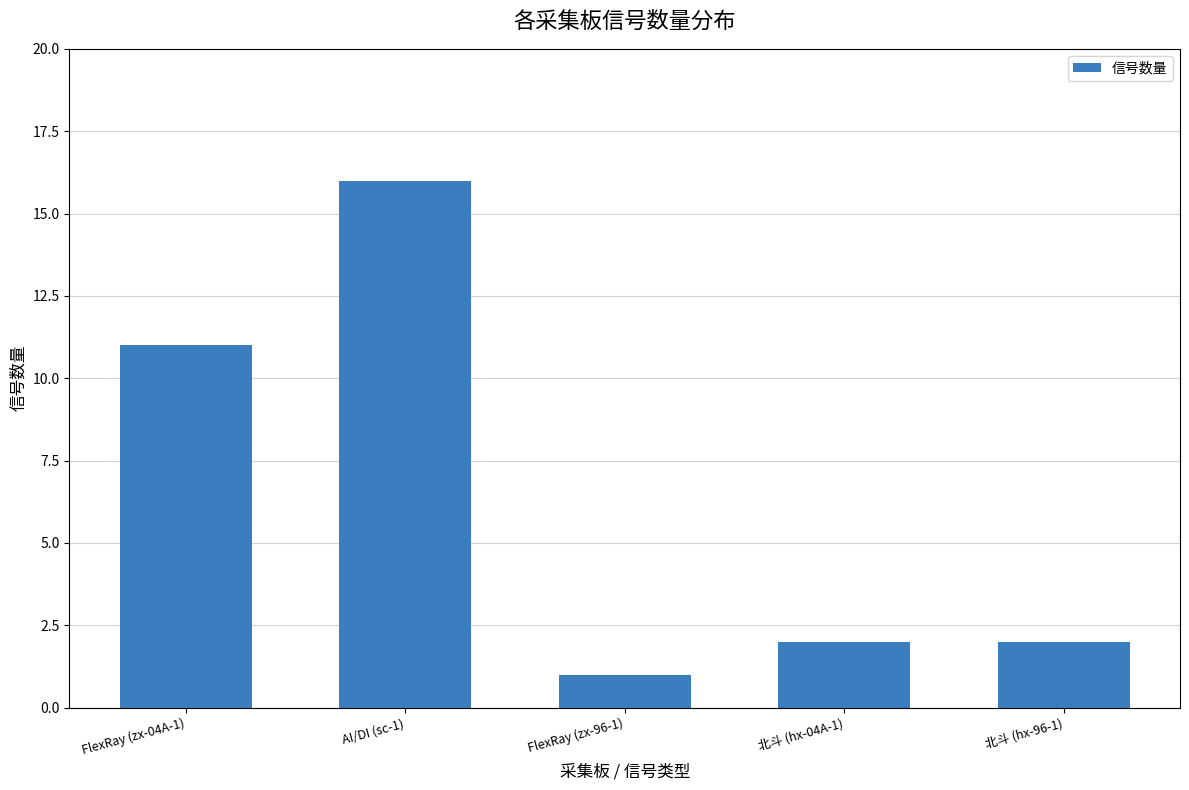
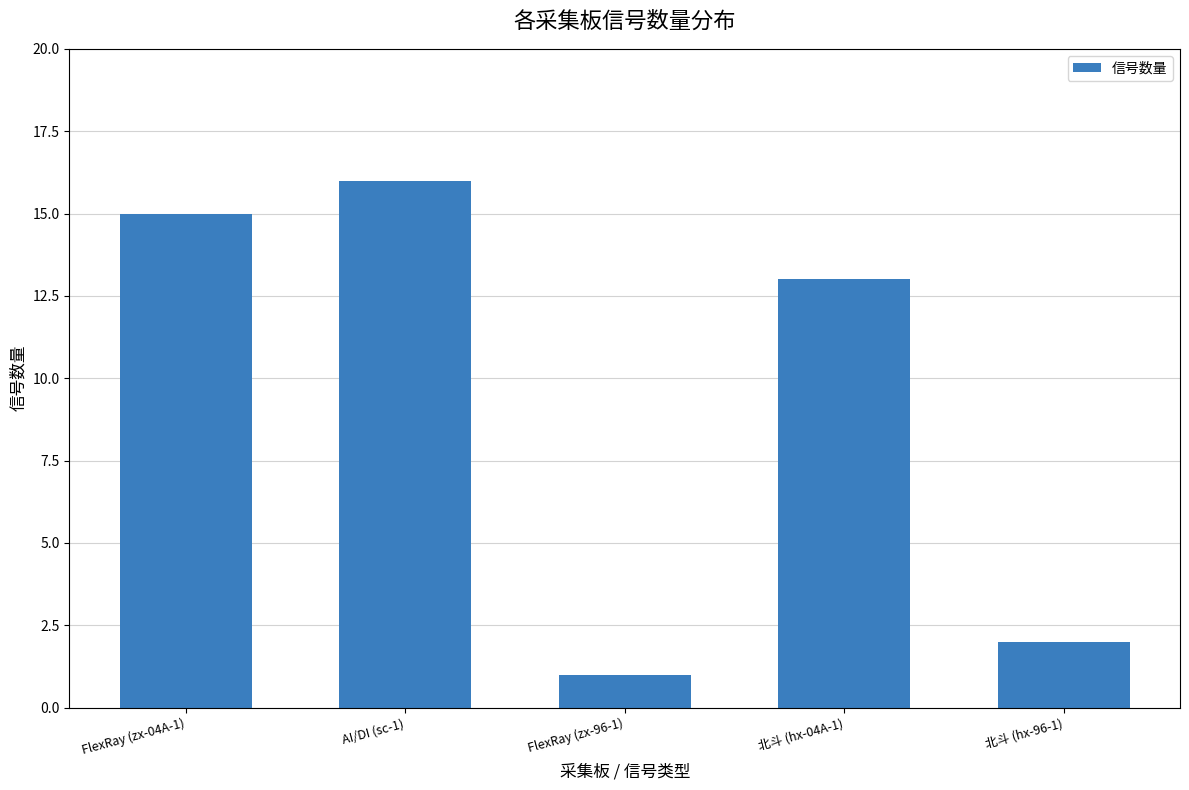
FlexRay (zx-04A-1): 11 -> 15
北斗 (hx-04A-1): 2 -> 13
